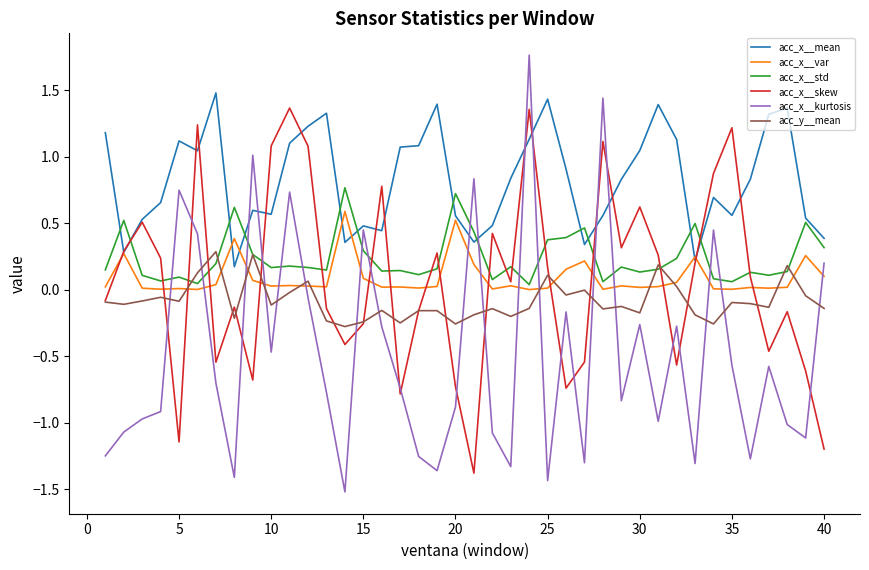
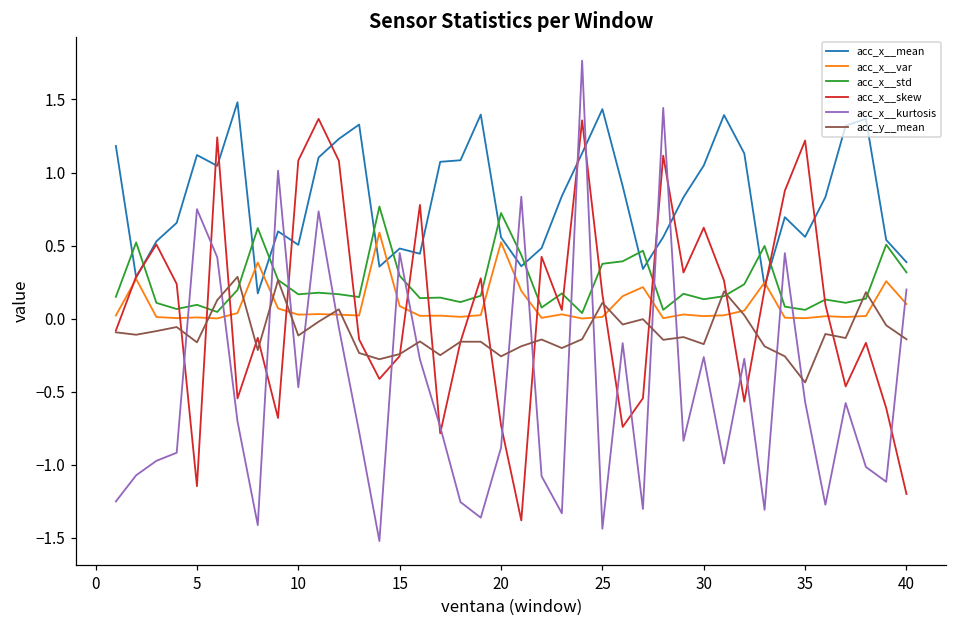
acc_y__mean, 5: -0.09 -> -0.16
acc_x__mean, 10: 0.57 -> 0.51
acc_y__mean, 35: -0.10 -> -0.44
